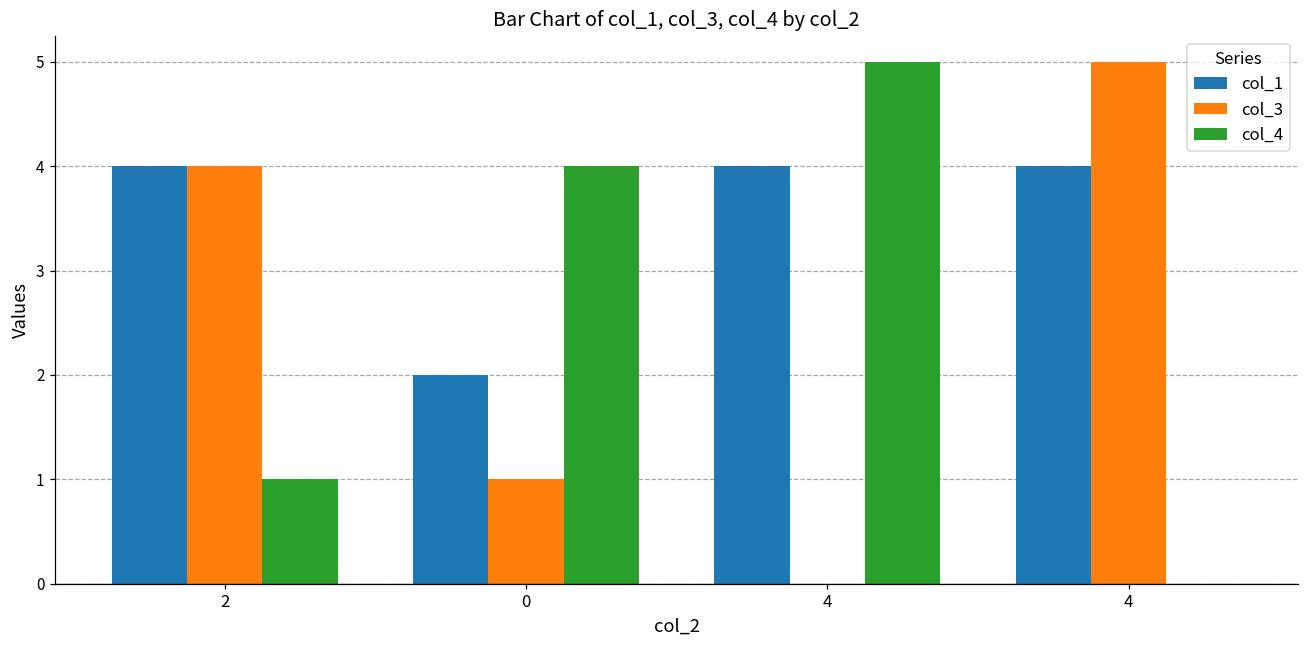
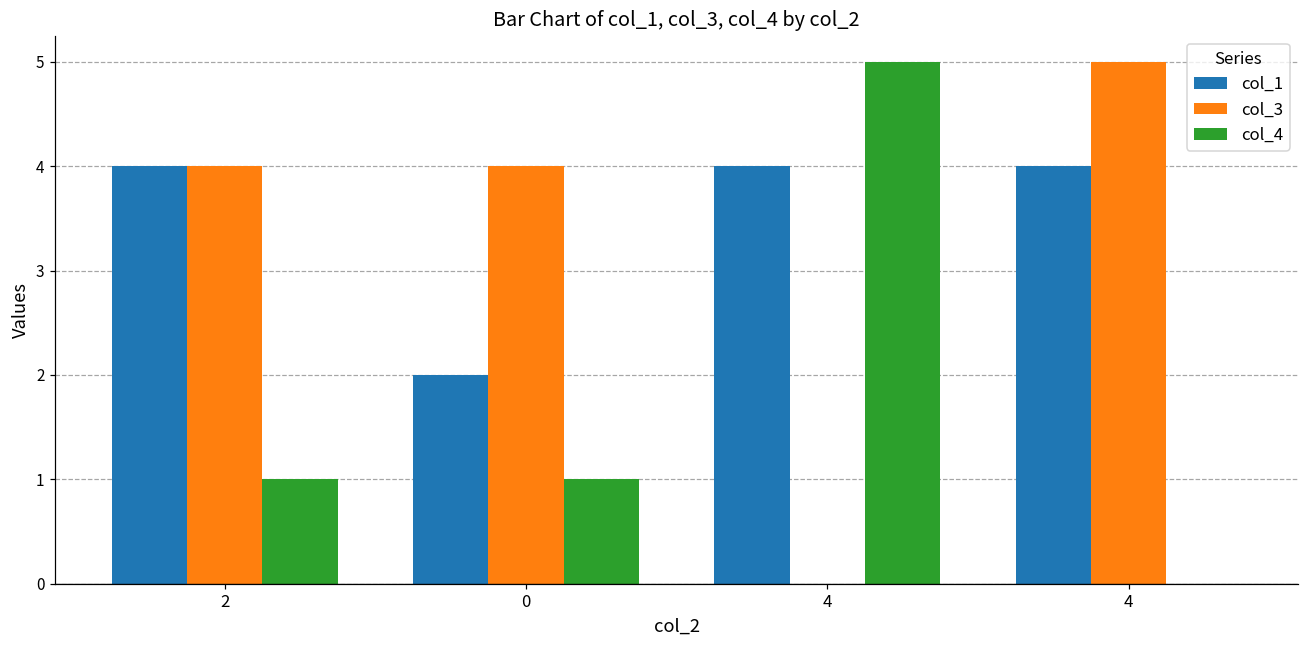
col_3, 0: 1 -> 4
col_4, 0: 4 -> 1
